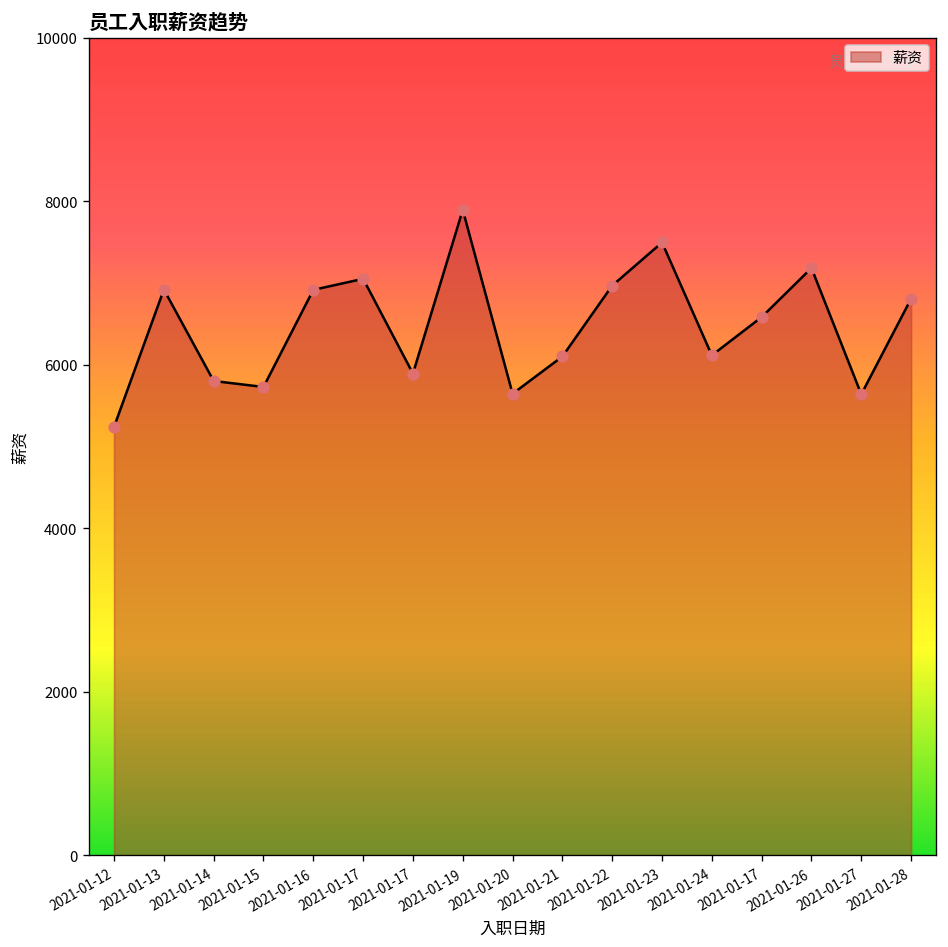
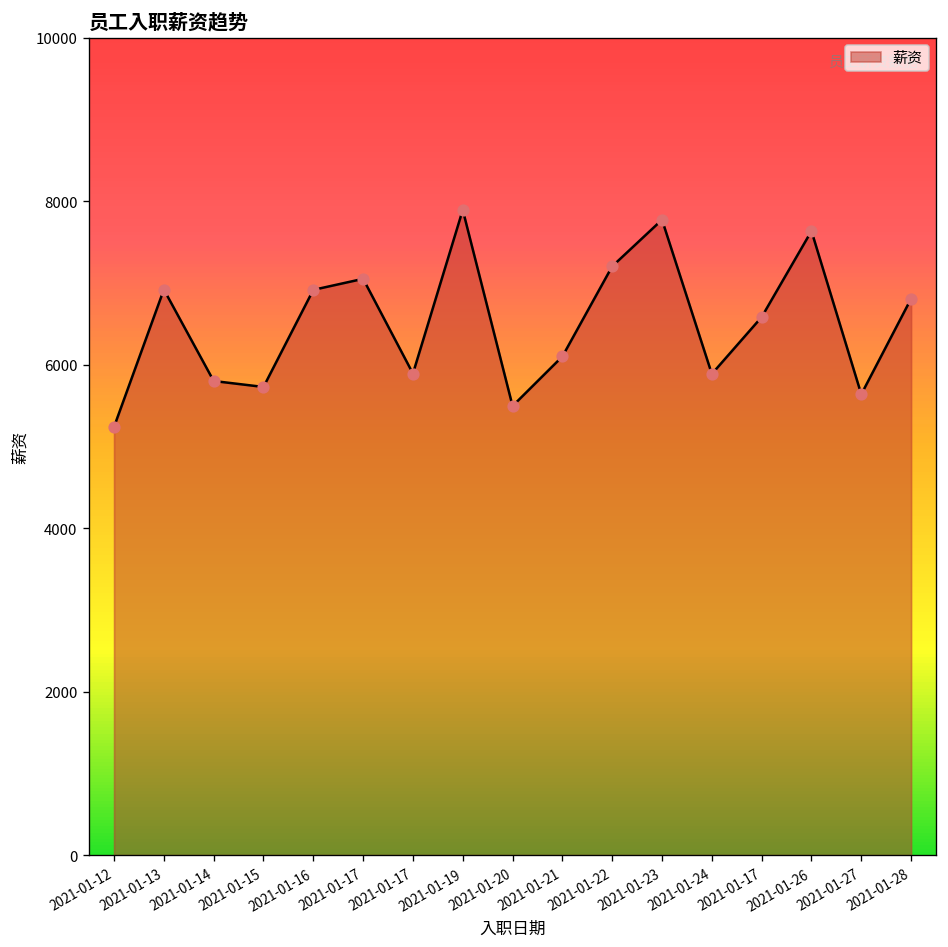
2021-01-20: 5600 -> 5500
2021-01-22: 7000 -> 7200
2021-01-23: 7500 -> 7800
2021-01-24: 6100 -> 5900
2021-01-26: 7200 -> 7600
